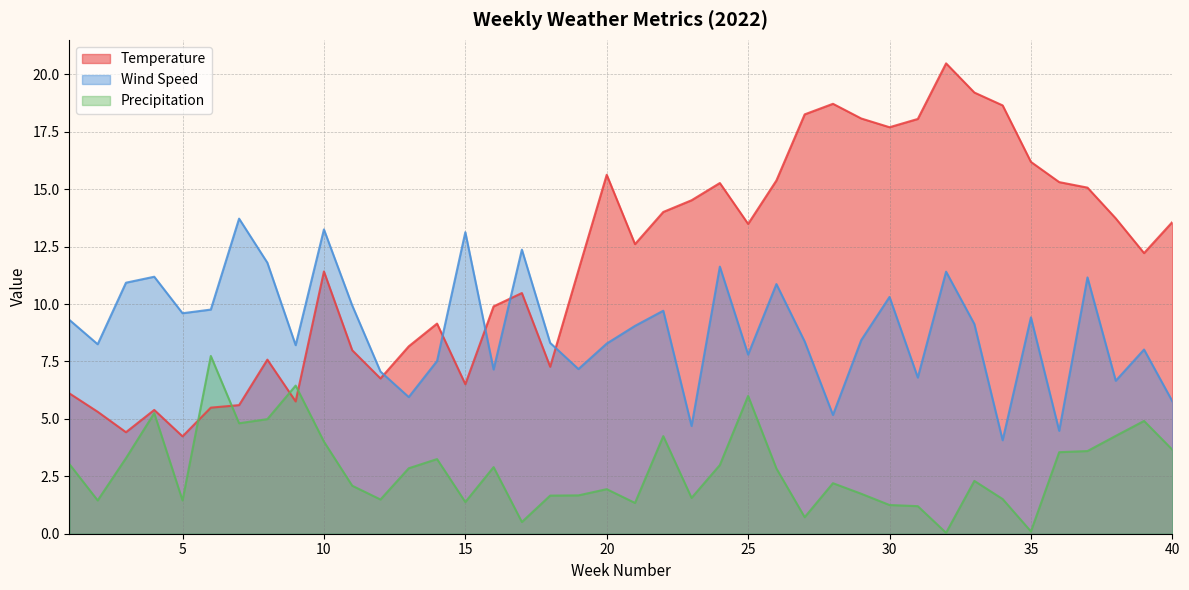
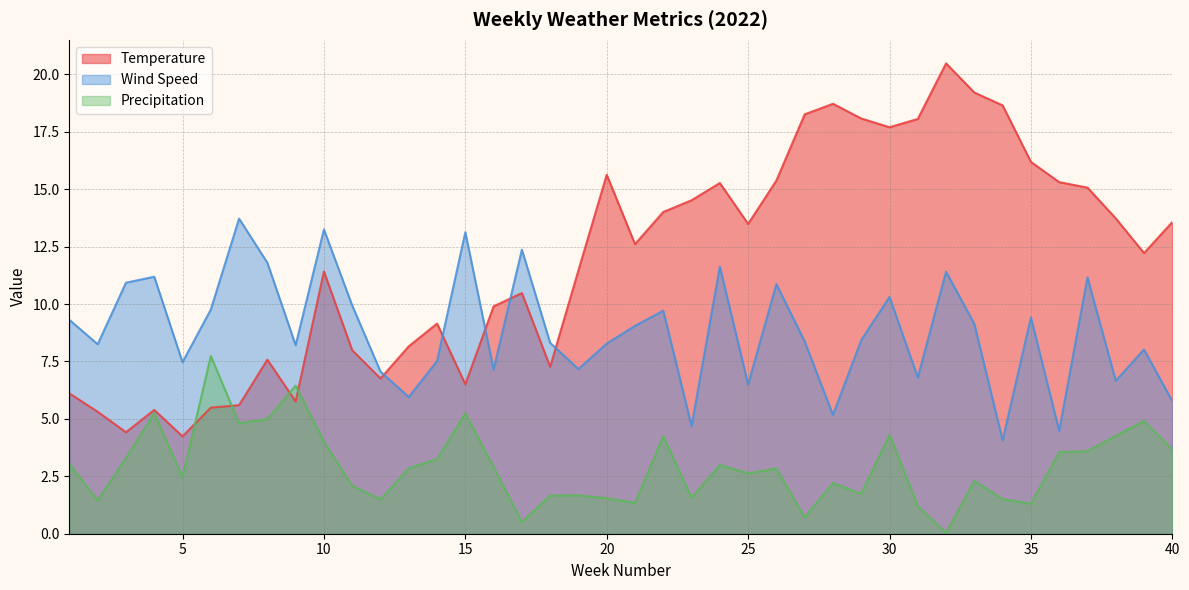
Wind Speed, 5: 9.6 -> 7.5
Precipitation, 5: 1.5 -> 2.5
Precipitation, 15: 1.4 -> 5.2
Precipitation, 20: 1.9 -> 1.6
Wind Speed, 25: 7.8 -> 6.5
Precipitation, 25: 6.0 -> 2.6
Precipitation, 30: 1.3 -> 4.3
Precipitation, 35: 0.1 -> 1.3
